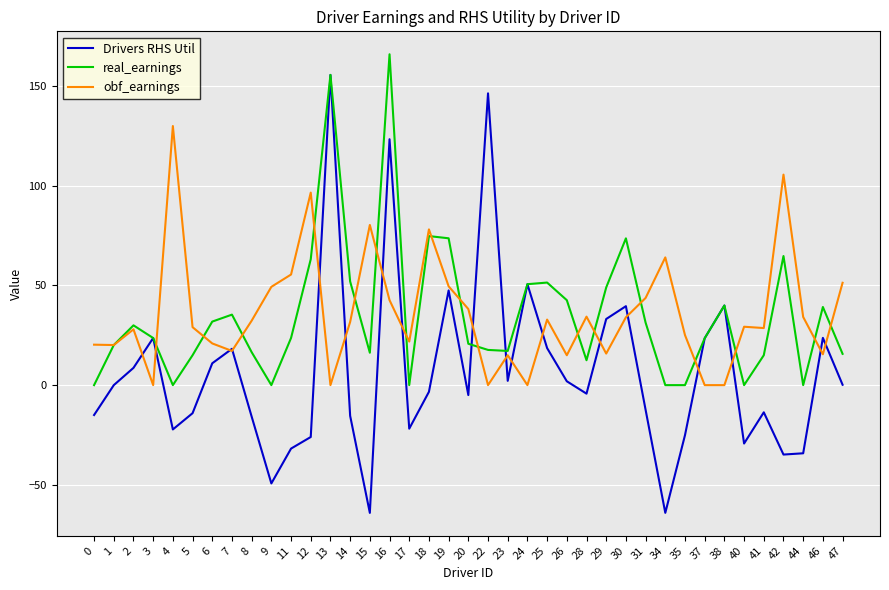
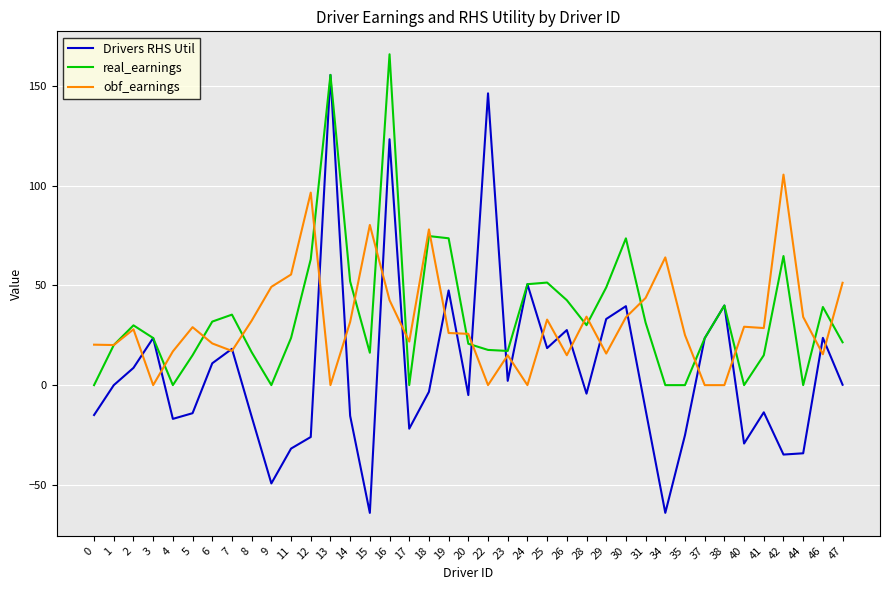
Drivers RHS Util, 4: -22 -> -17
obf_earnings, 4: 130 -> 17
obf_earnings, 19: 50 -> 26
obf_earnings, 20: 38 -> 26
Drivers RHS Util, 26: 2 -> 28
real_earnings, 28: 12 -> 30
real_earnings, 47: 16 -> 22
